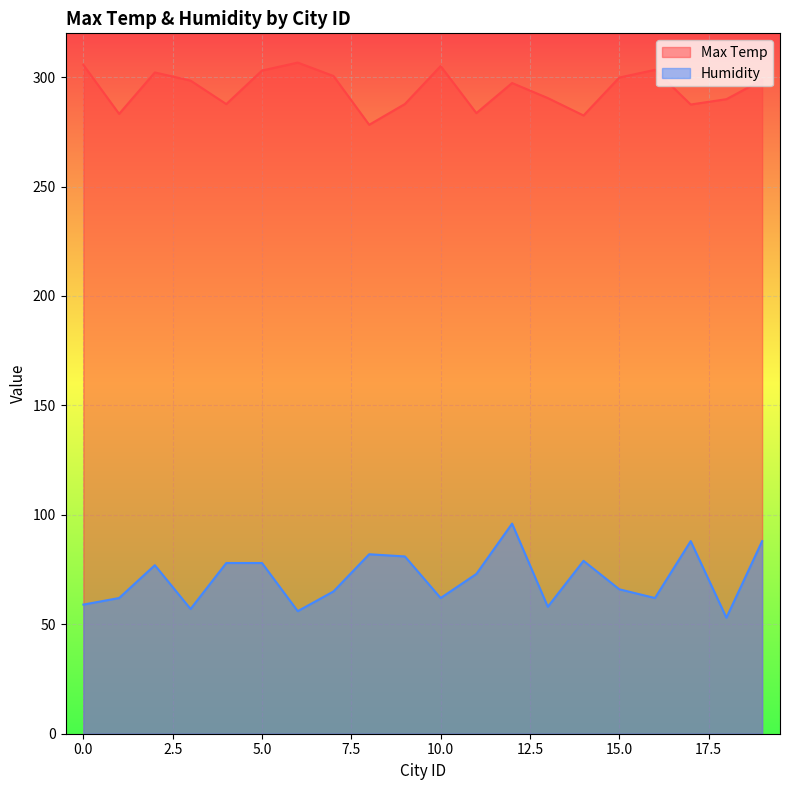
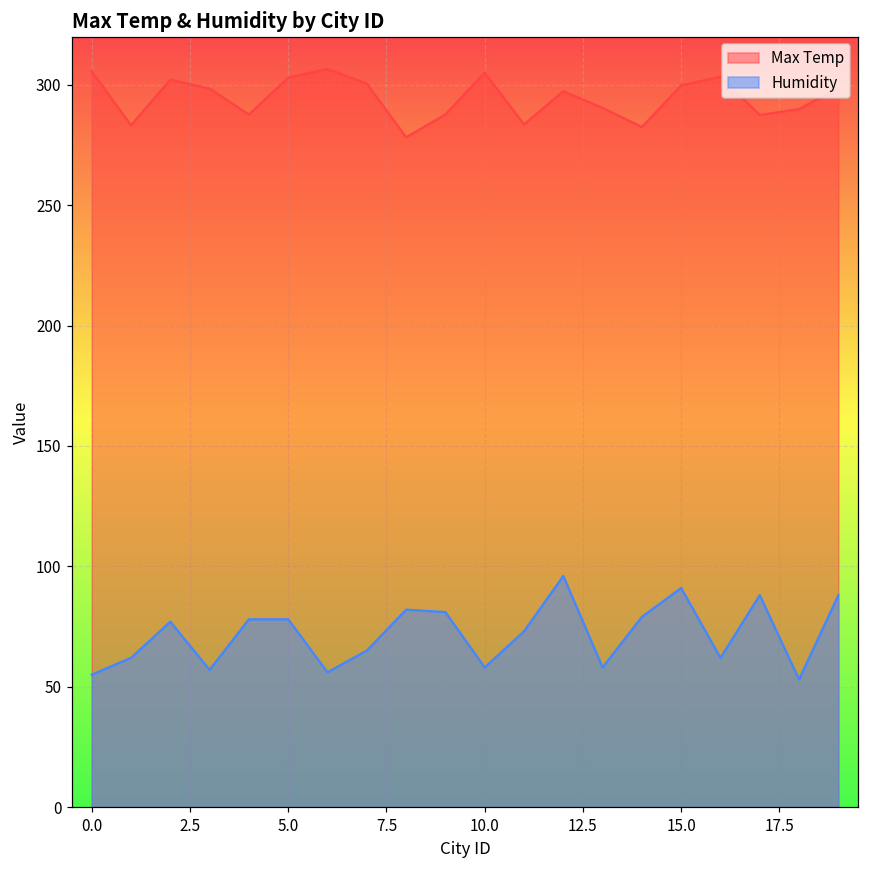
Humidity, 0.0: 59 -> 55
Humidity, 10.0: 62 -> 58
Humidity, 15.0: 66 -> 91
